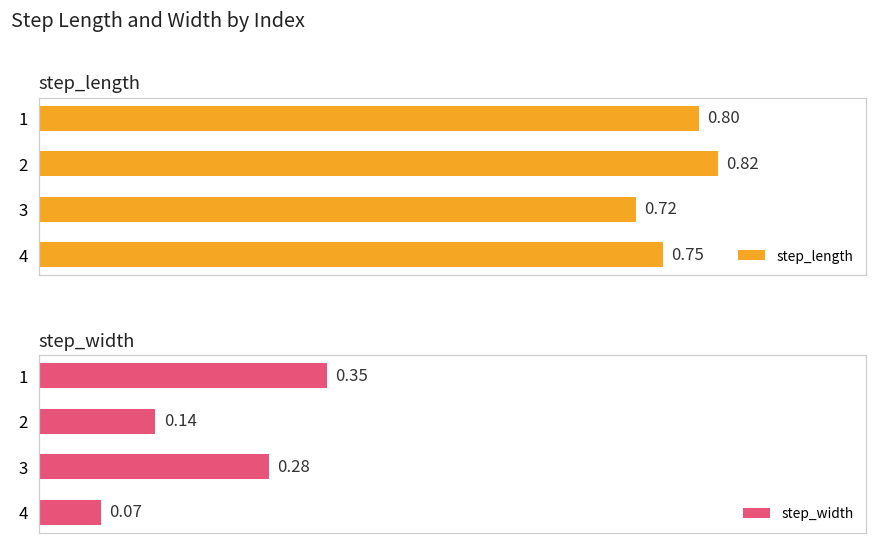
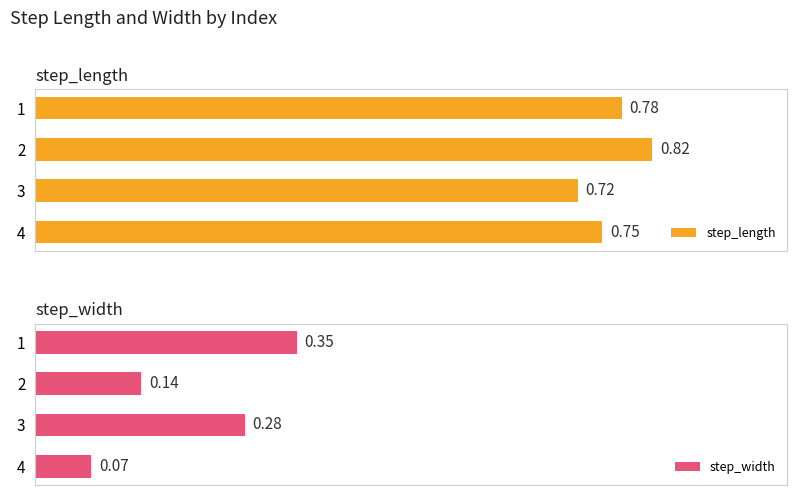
step_length, 1: 0.80 -> 0.78
